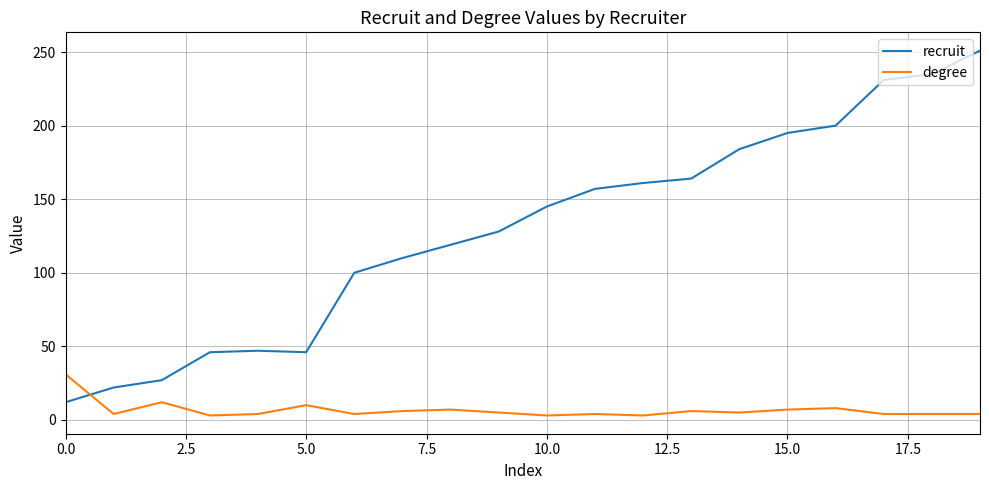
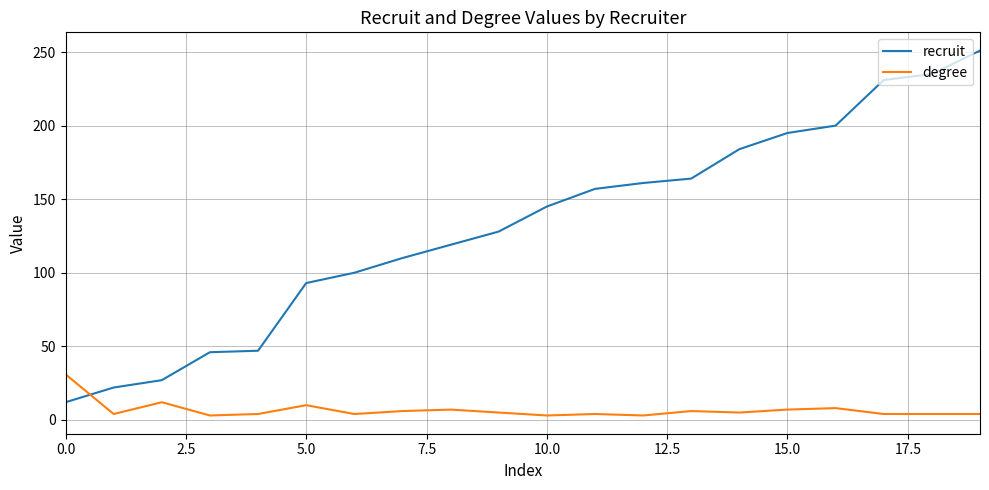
recruit, 5.0: 46 -> 93
